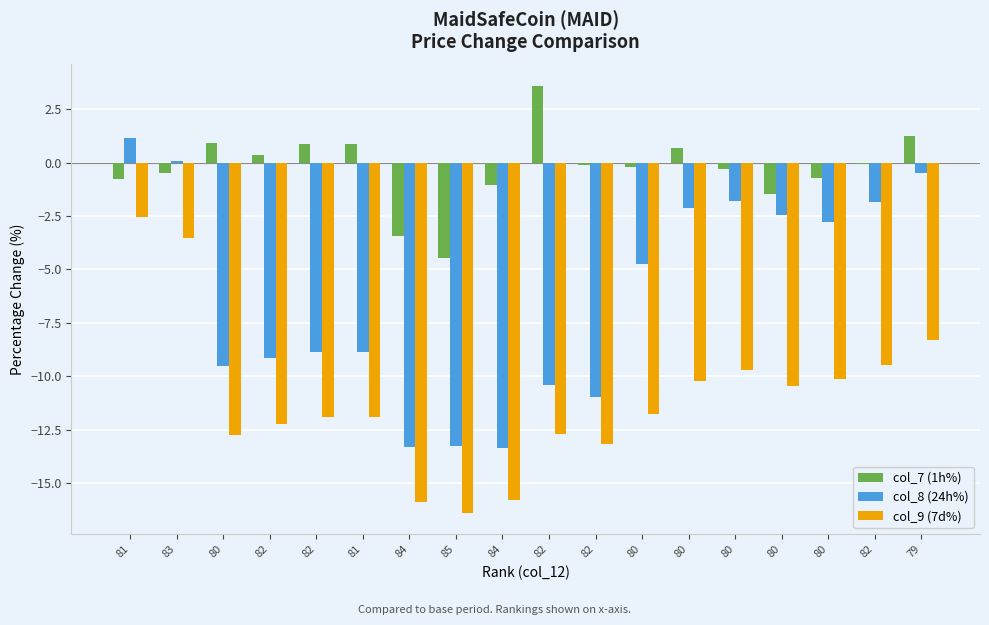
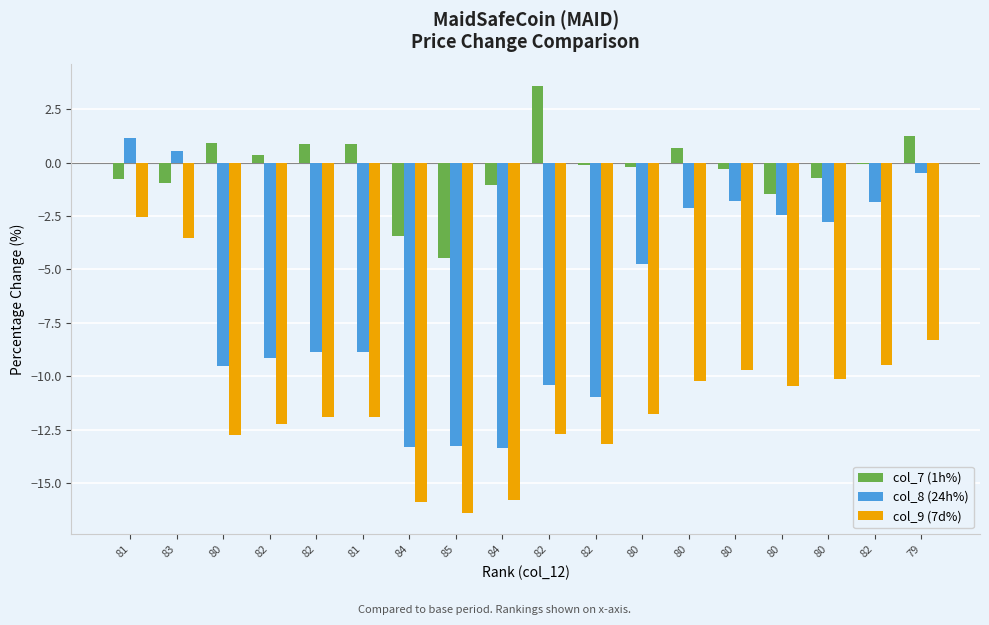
col_7 (1h%), 83: -0.5 -> -1.0
col_8 (24h%), 83: 0.1 -> 0.5
